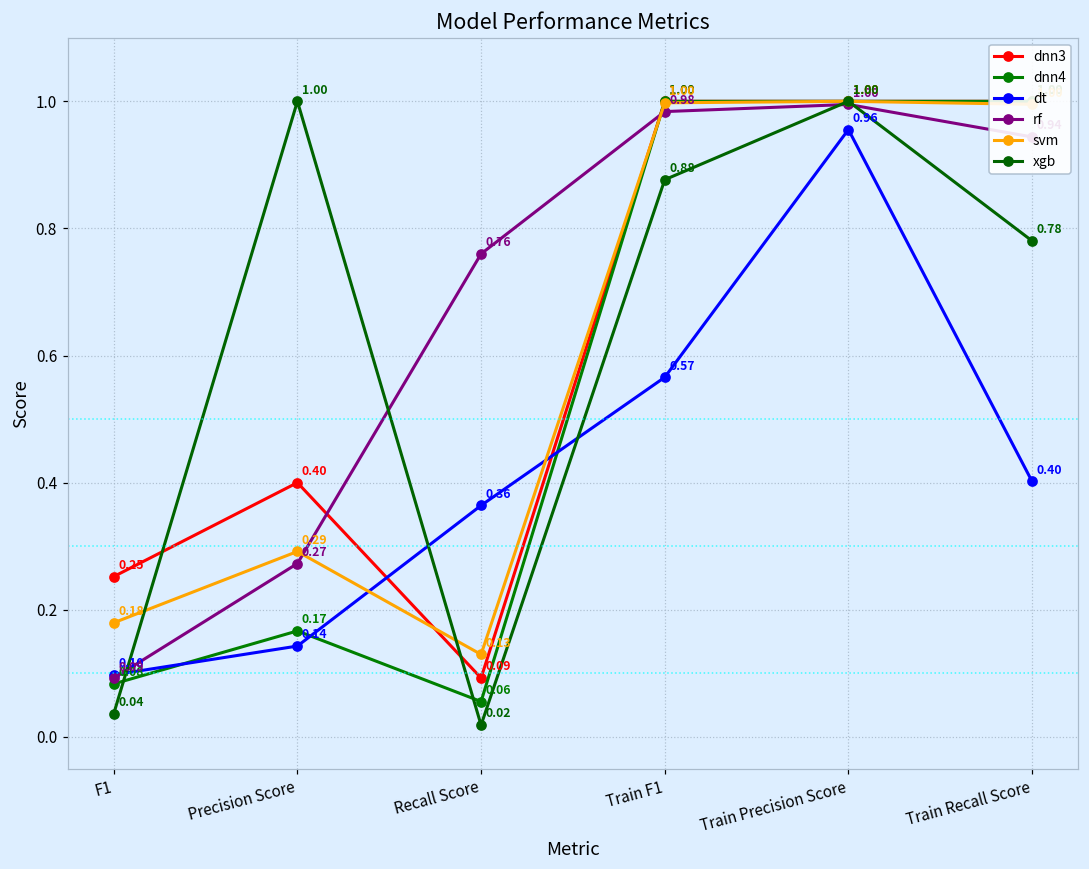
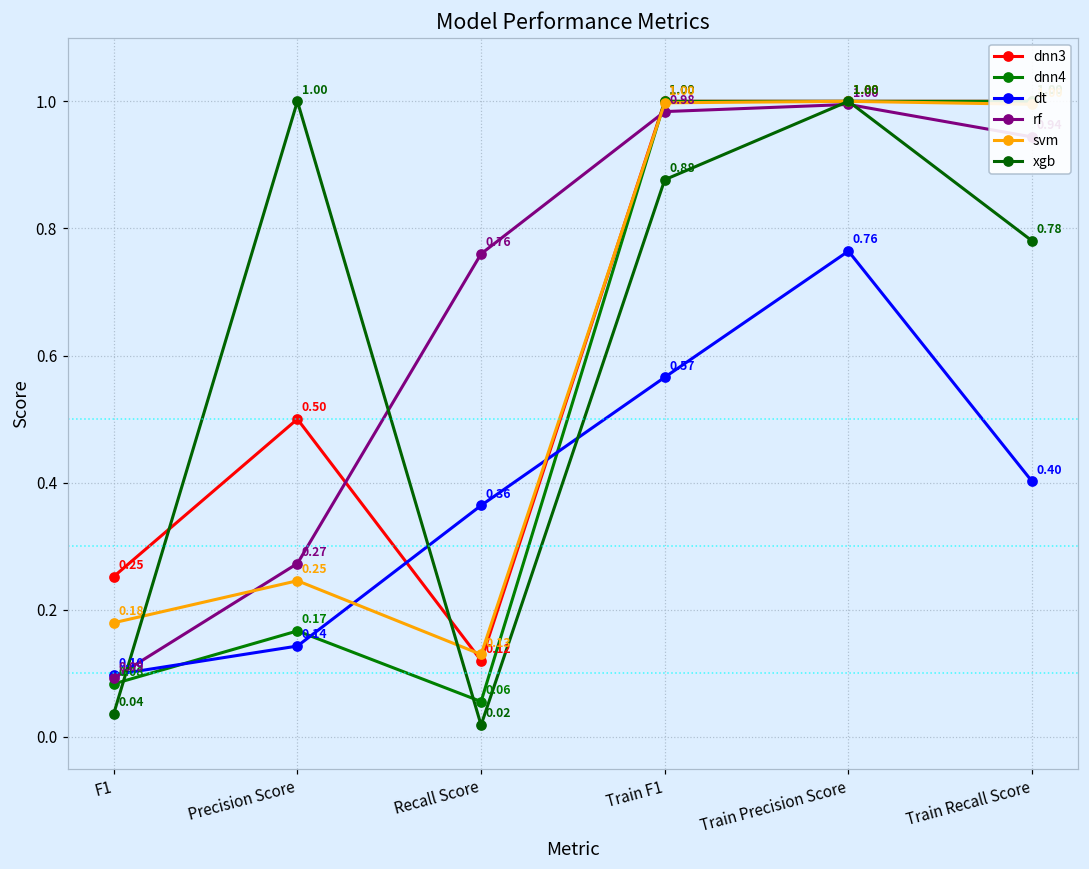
dnn3, Precision Score: 0.40 -> 0.50
svm, Precision Score: 0.29 -> 0.25
dnn3, Recall Score: 0.09 -> 0.12
dt, Train Precision Score: 0.96 -> 0.76
